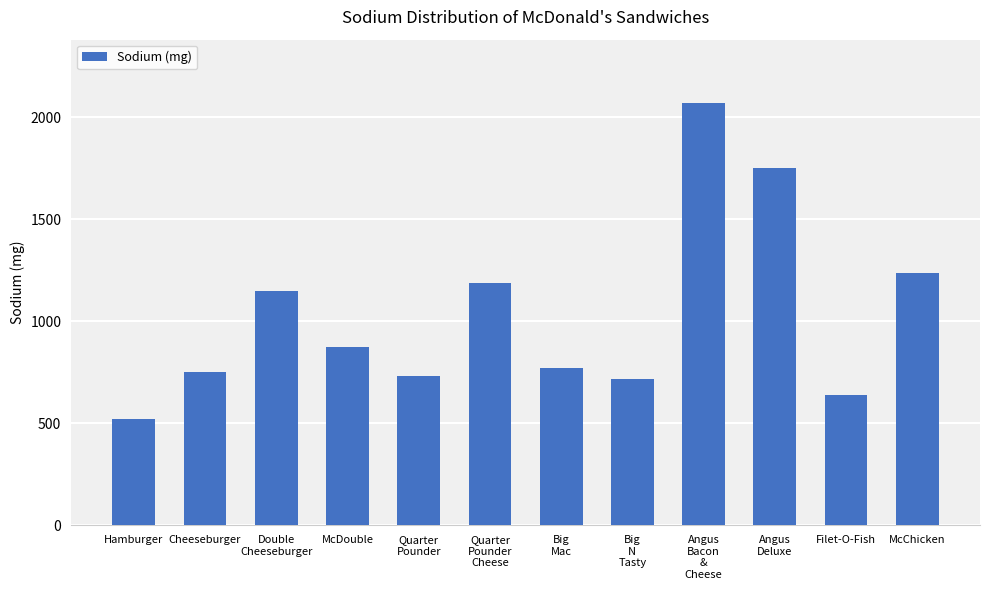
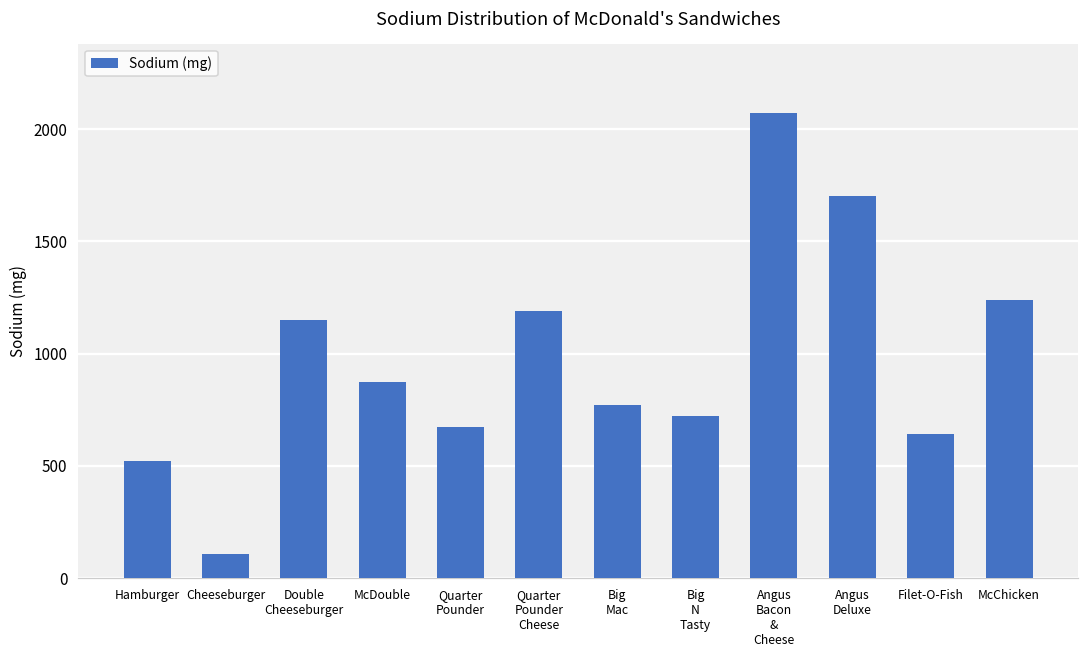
Cheeseburger: 750 -> 110
Quarter Pounder: 730 -> 670
Angus Deluxe: 1750 -> 1700
